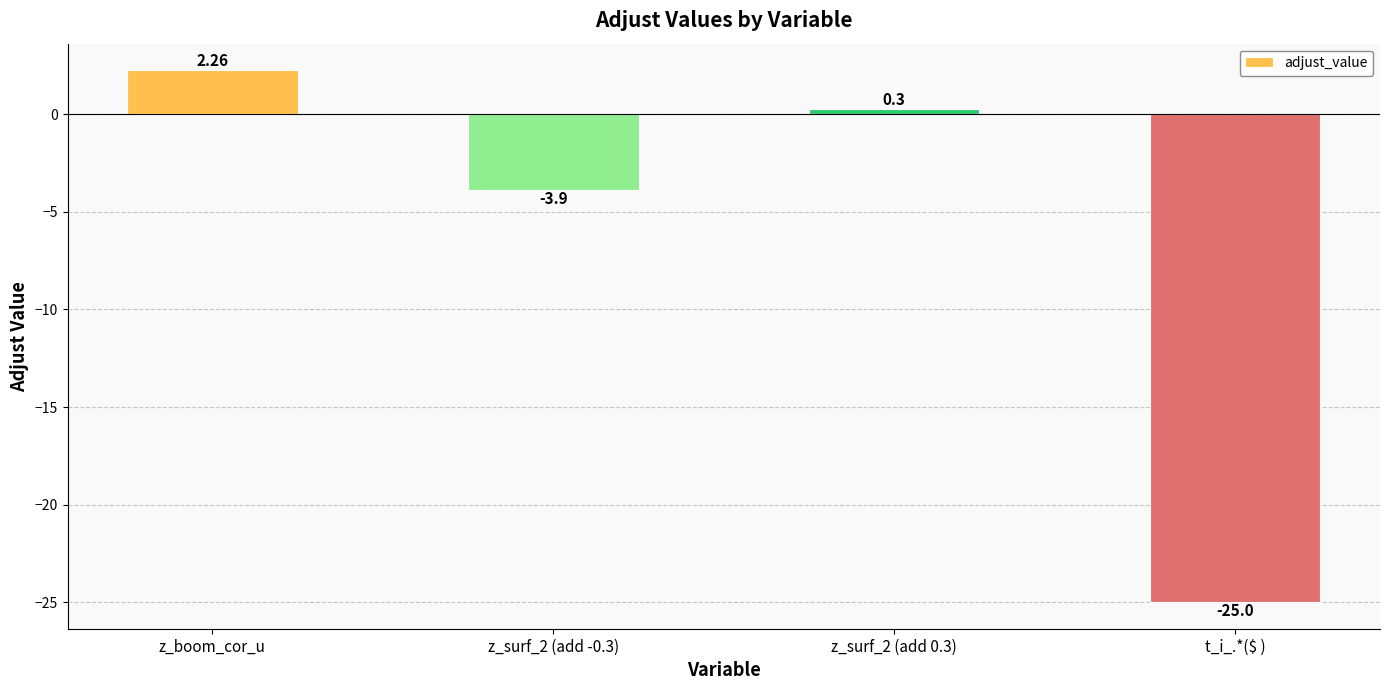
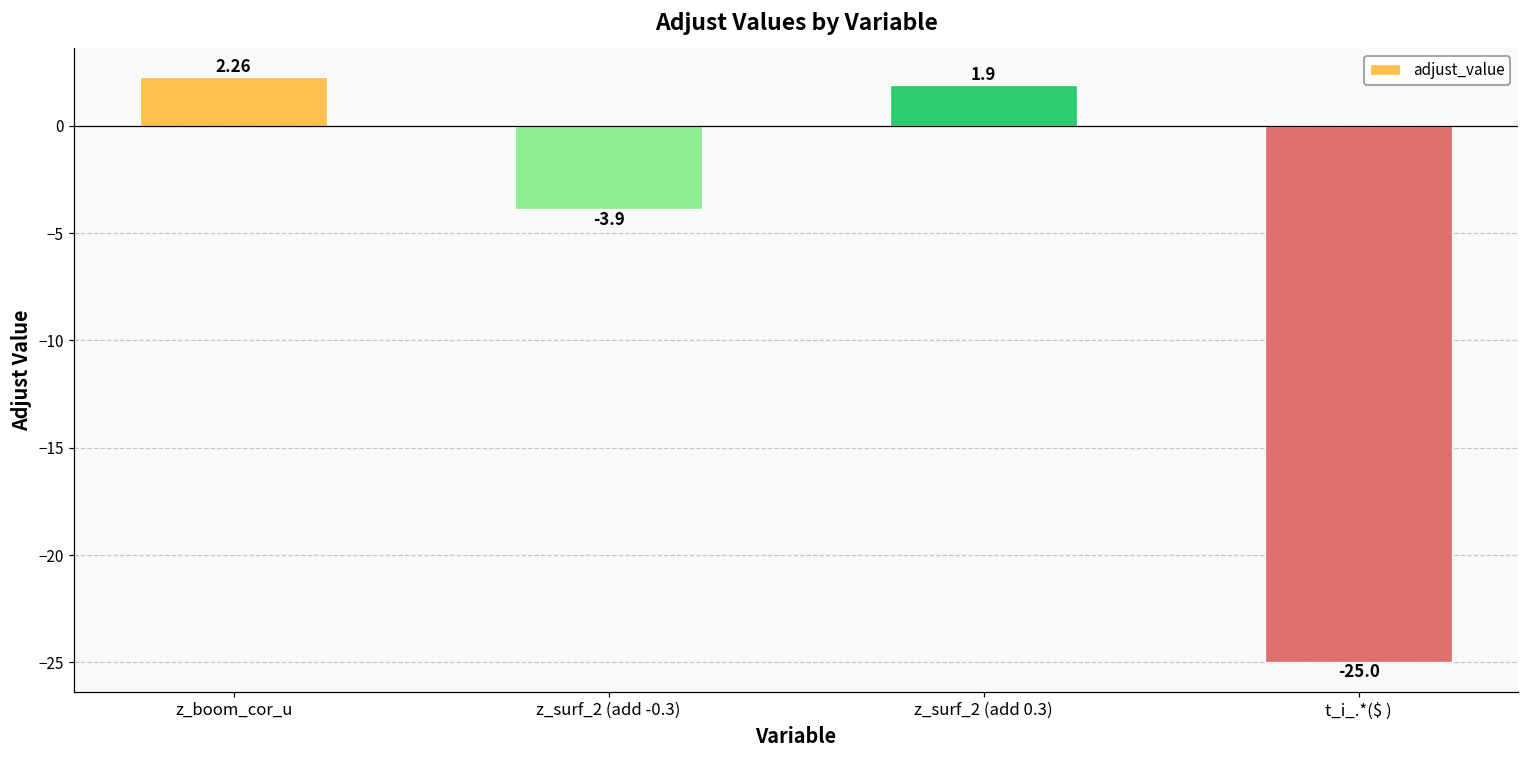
z_surf_2 (add 0.3): 0.3 -> 1.9
